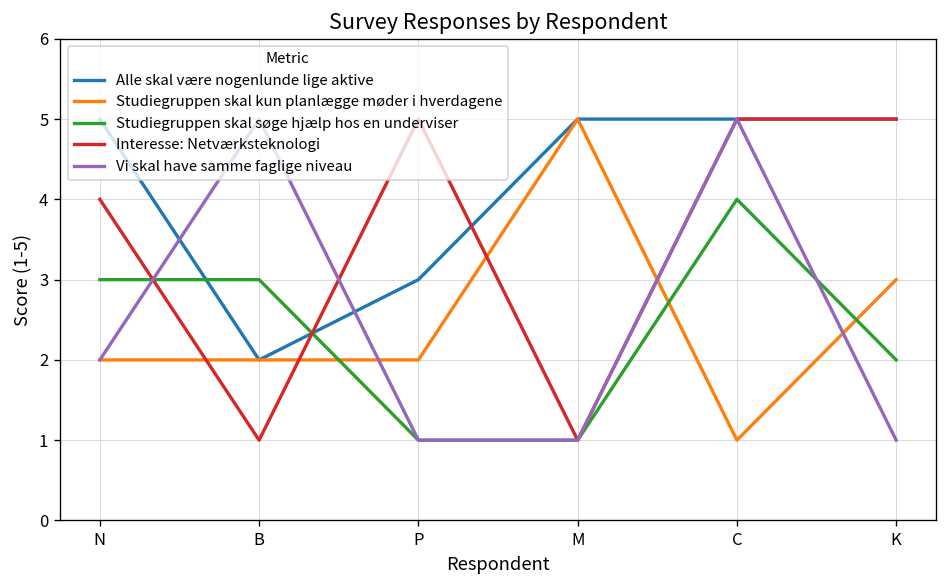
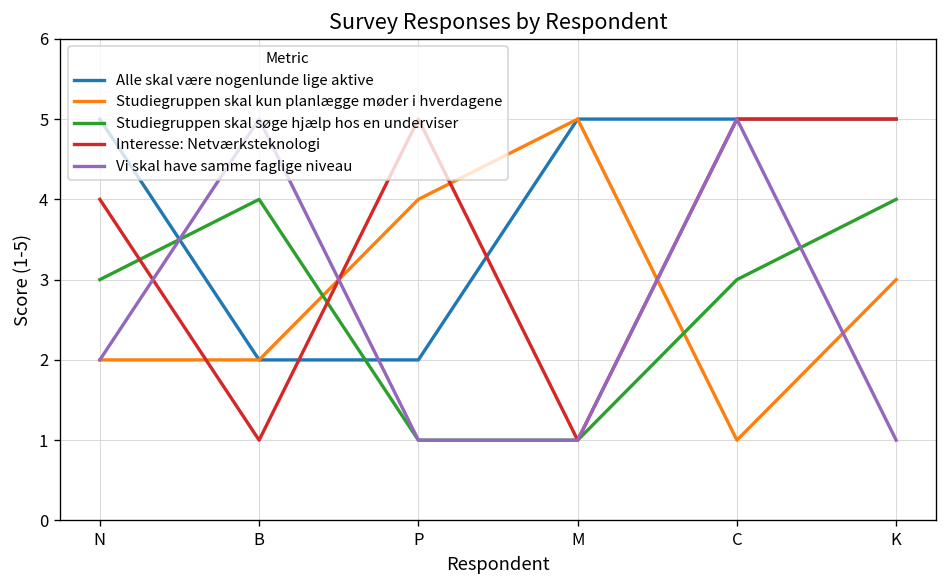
Studiegruppen skal søge hjælp hos en underviser, B: 3 -> 4
Alle skal være nogenlunde lige aktive, P: 3 -> 2
Studiegruppen skal kun planlægge møder i hverdagene, P: 2 -> 4
Studiegruppen skal søge hjælp hos en underviser, C: 4 -> 3
Studiegruppen skal søge hjælp hos en underviser, K: 2 -> 4
